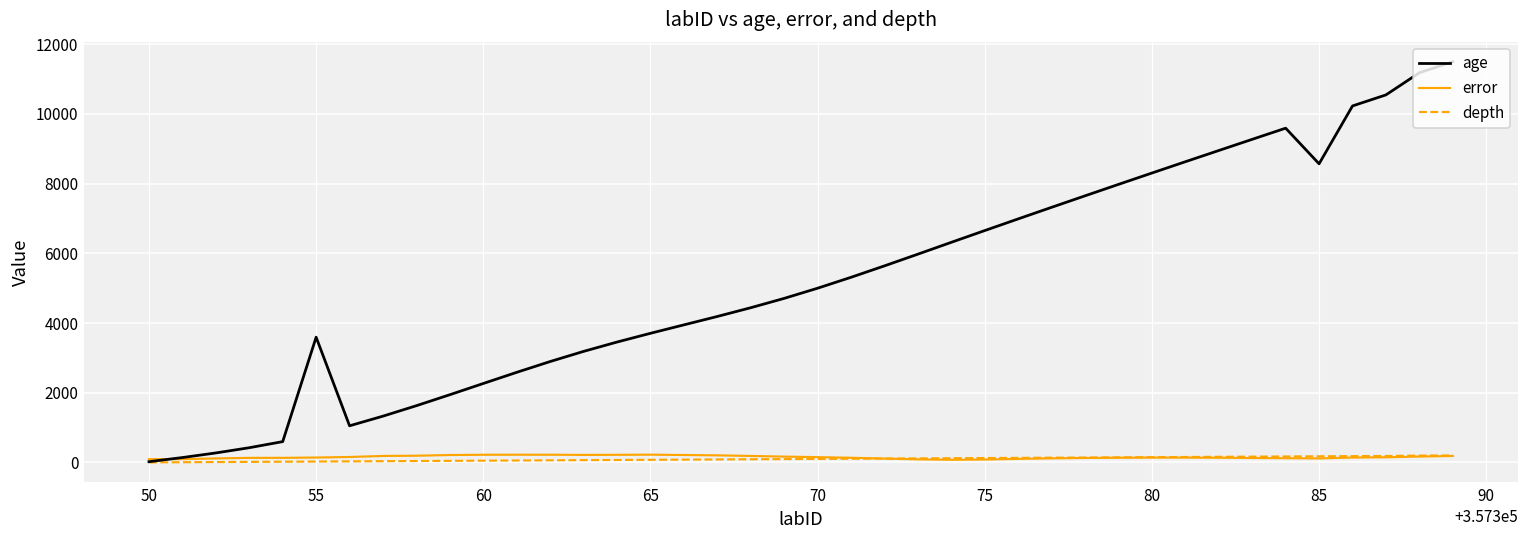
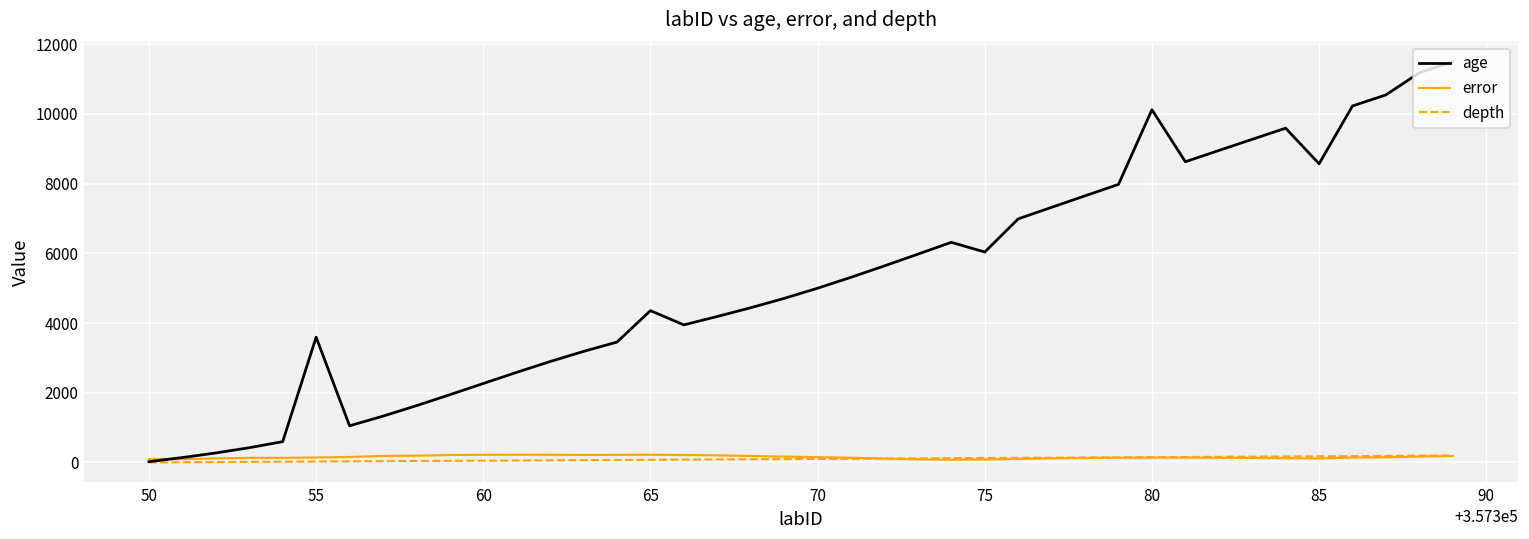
age, 65: 3700 -> 4400
age, 75: 6700 -> 6000
age, 80: 8300 -> 10100
